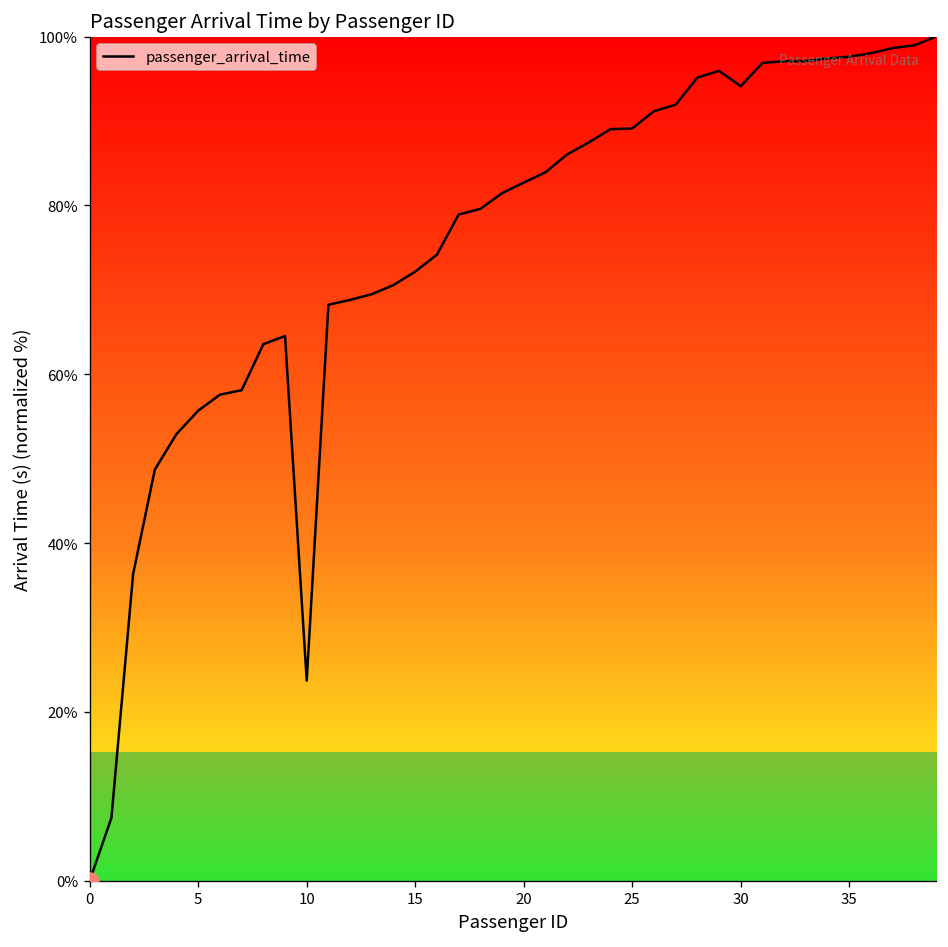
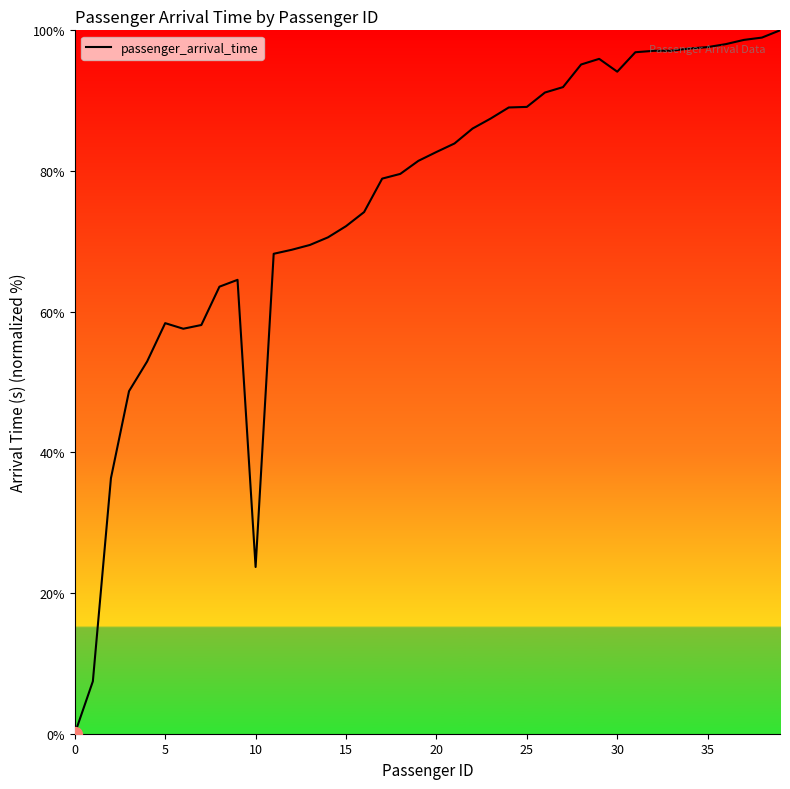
passenger_arrival_time, 5: 56% -> 58%
